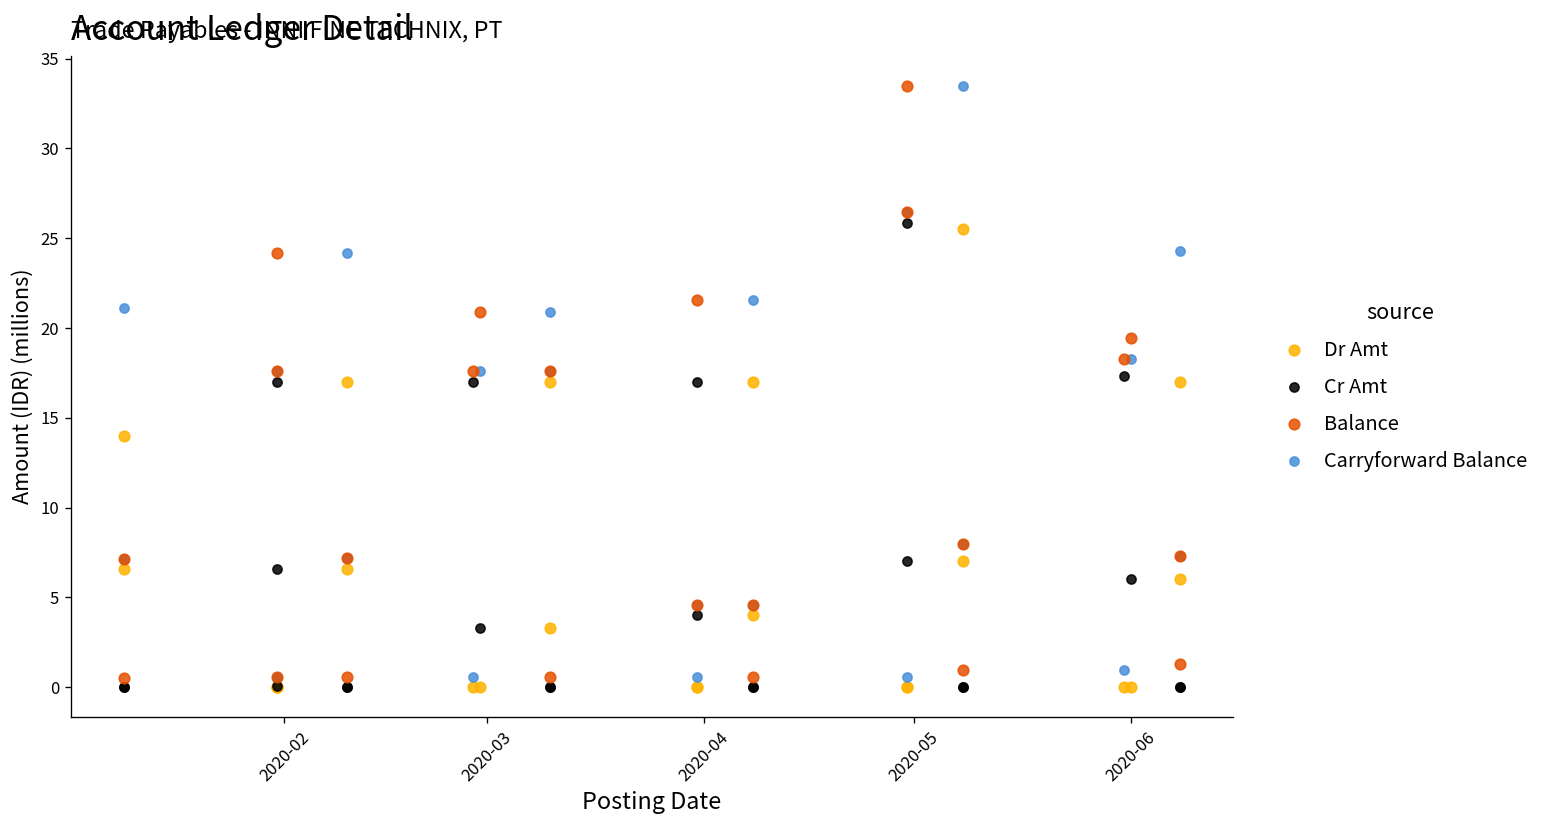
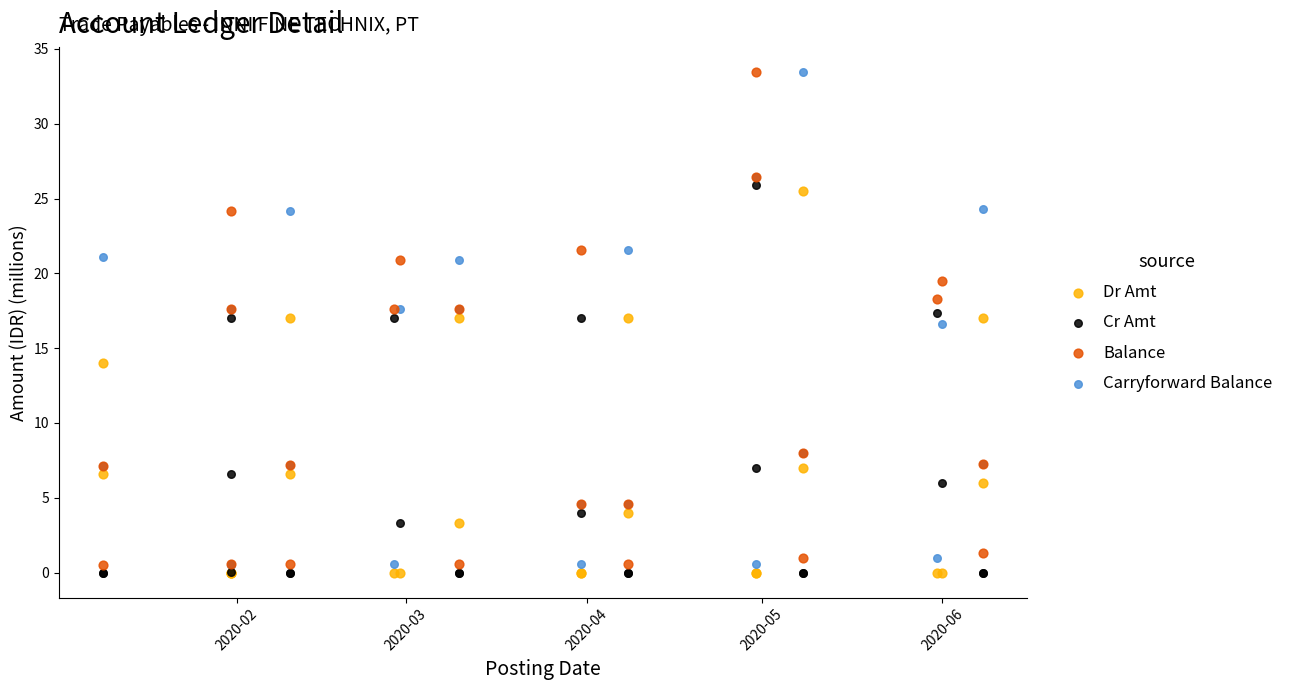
Carryforward Balance, 2020-06: 18.3 -> 16.6
